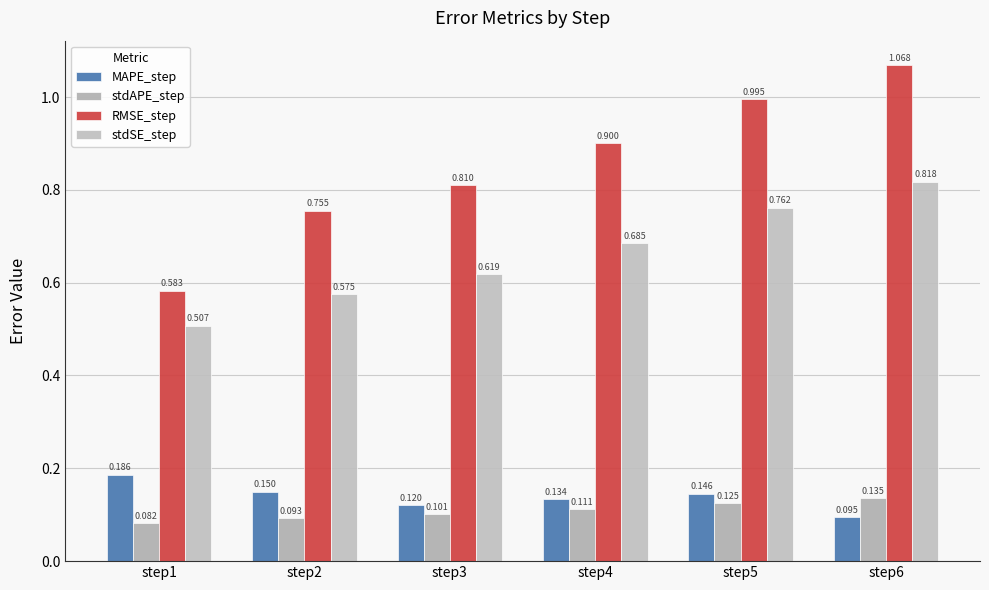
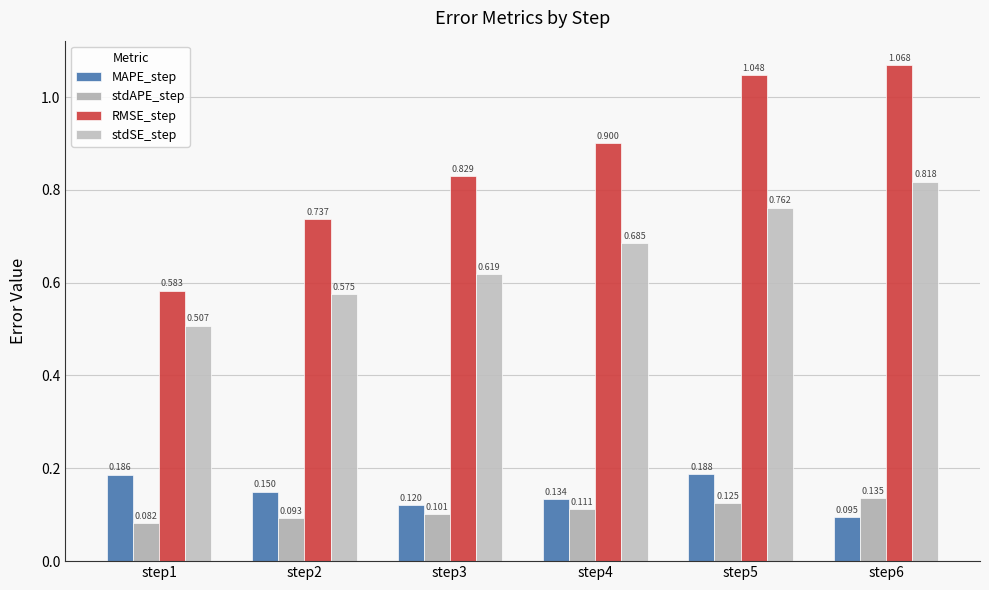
RMSE_step, step2: 0.755 -> 0.737
RMSE_step, step3: 0.810 -> 0.829
MAPE_step, step5: 0.146 -> 0.188
RMSE_step, step5: 0.995 -> 1.048
